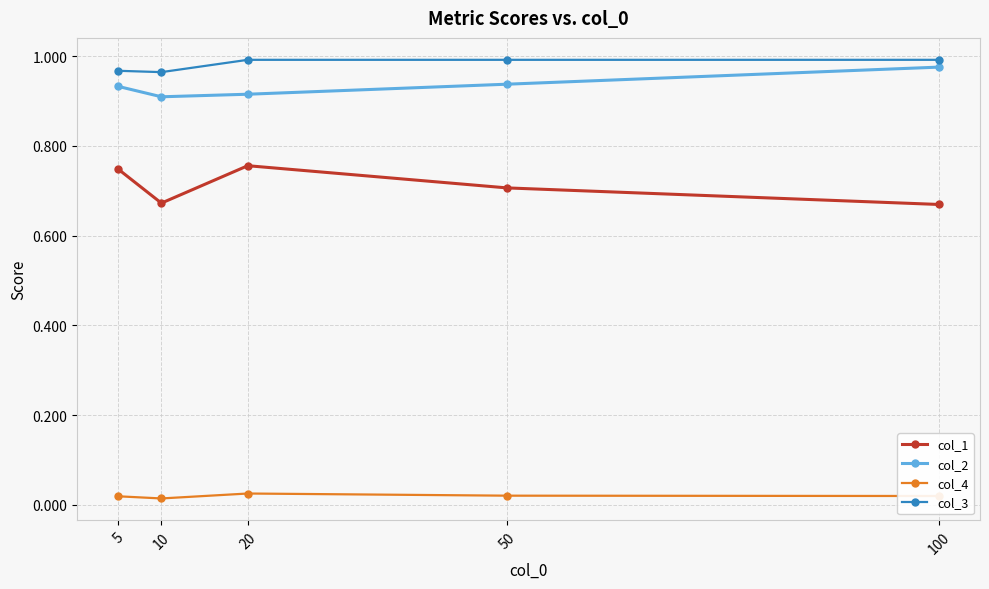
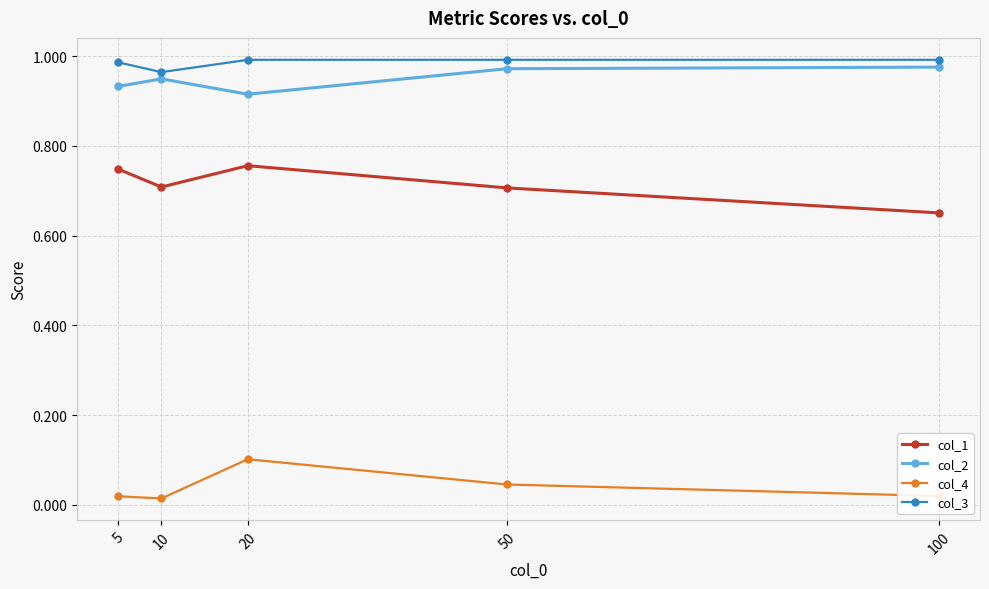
col_3, 5: 0.97 -> 0.99
col_1, 10: 0.67 -> 0.71
col_2, 10: 0.91 -> 0.95
col_4, 20: 0.03 -> 0.10
col_2, 50: 0.94 -> 0.97
col_4, 50: 0.02 -> 0.05
col_1, 100: 0.67 -> 0.65
